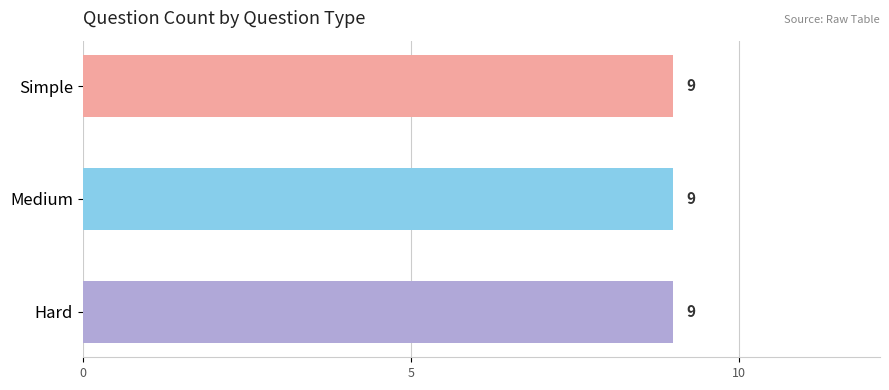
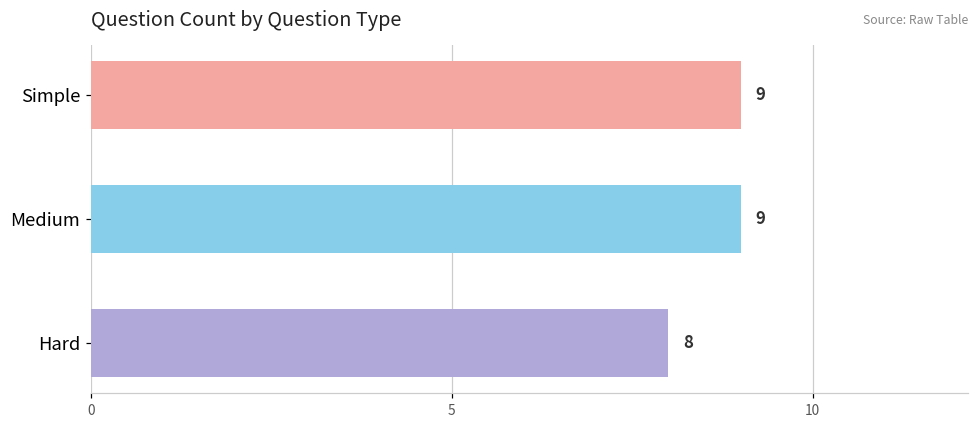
Hard: 9 -> 8
